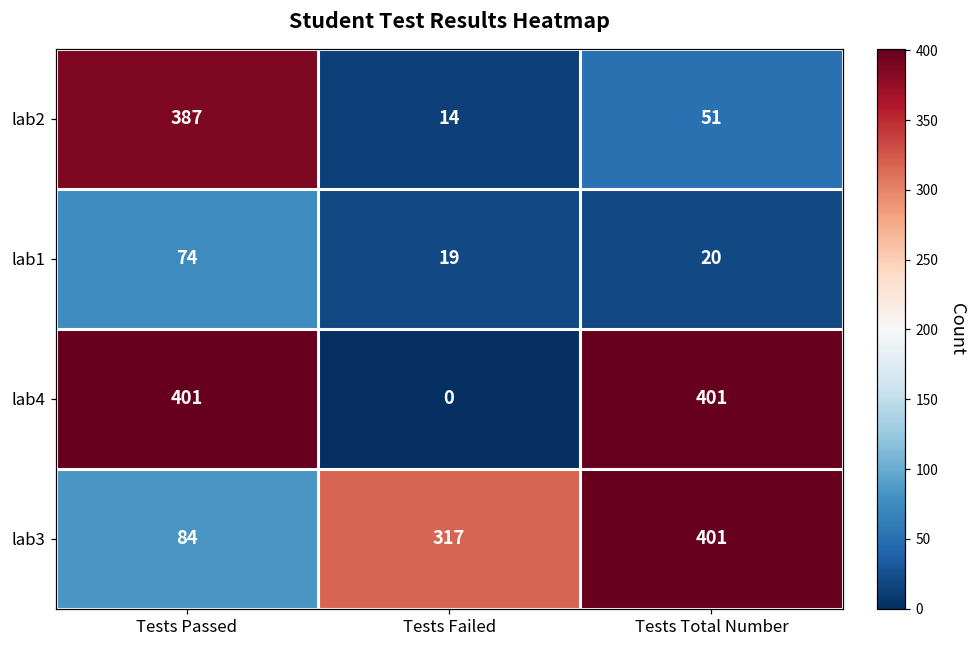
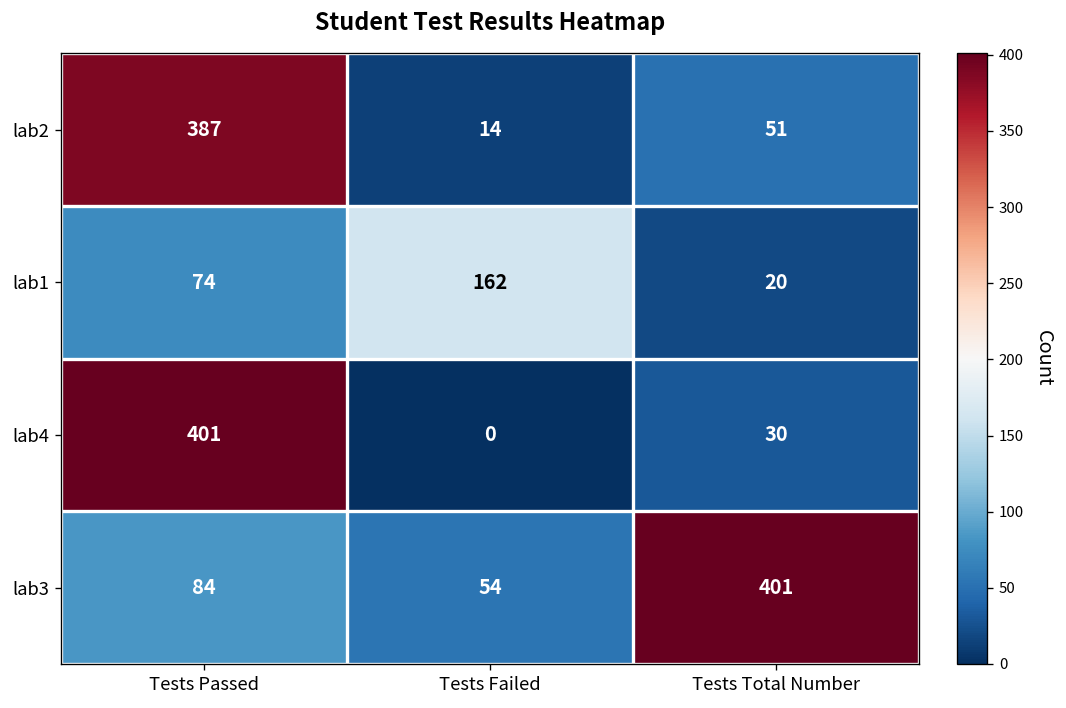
lab1, Tests Failed: 19 -> 162
lab4, Tests Total Number: 401 -> 30
lab3, Tests Failed: 317 -> 54
